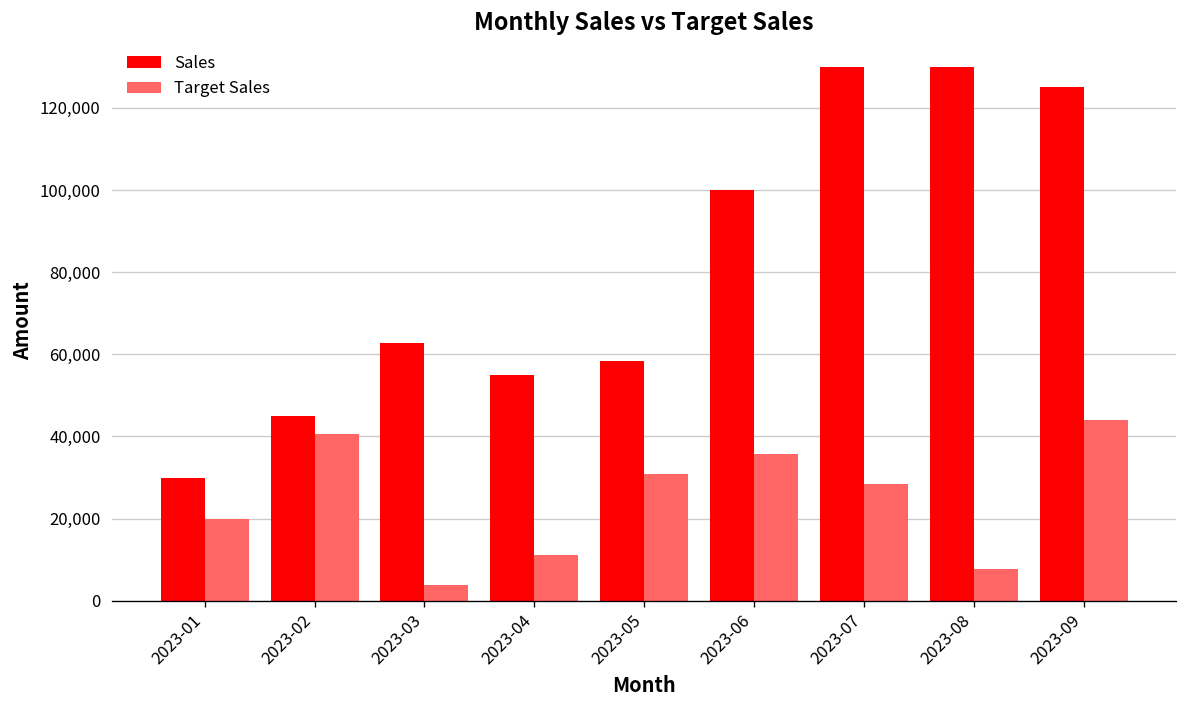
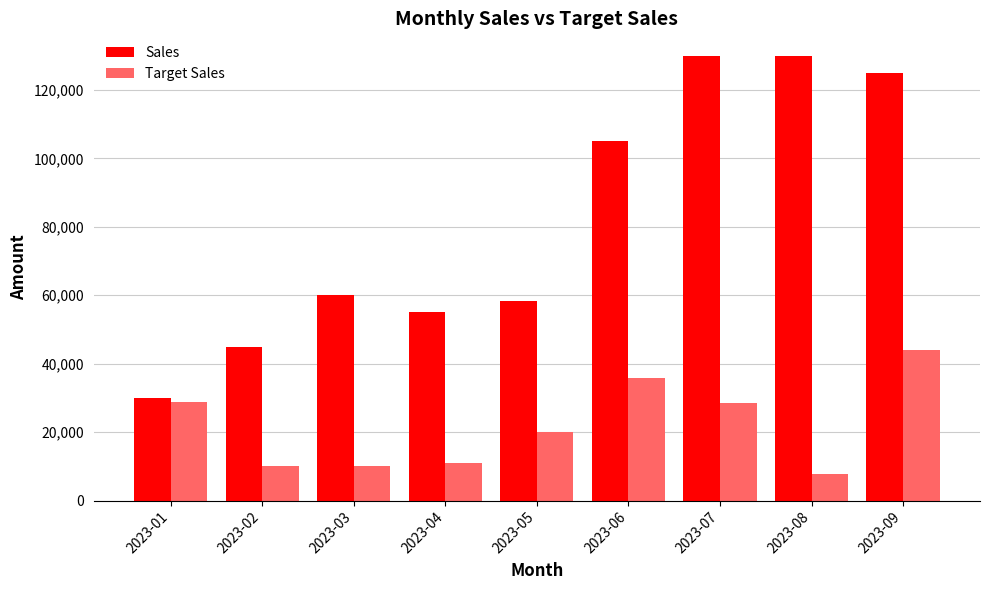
Target Sales, 2023-01: 20,000 -> 29,000
Target Sales, 2023-02: 41,000 -> 10,000
Sales, 2023-03: 63,000 -> 60,000
Target Sales, 2023-03: 4,000 -> 10,000
Target Sales, 2023-05: 31,000 -> 20,000
Sales, 2023-06: 100,000 -> 105,000
